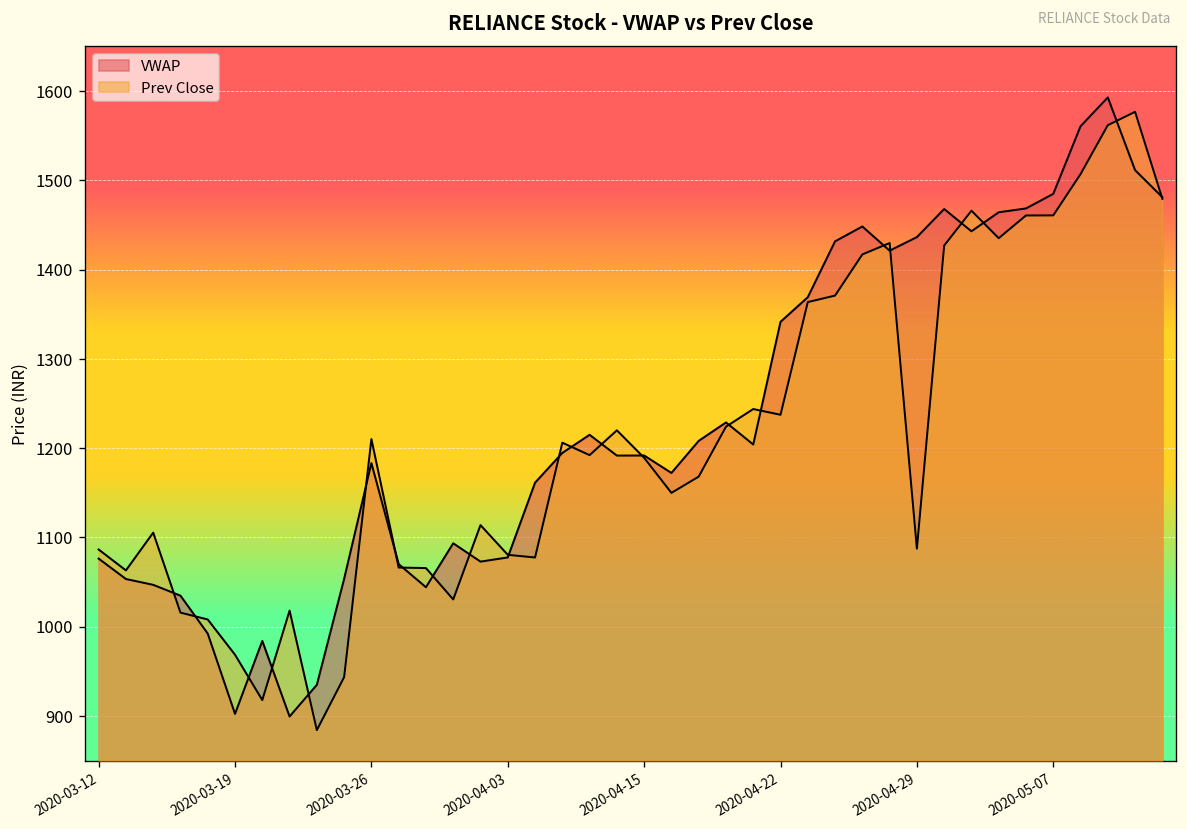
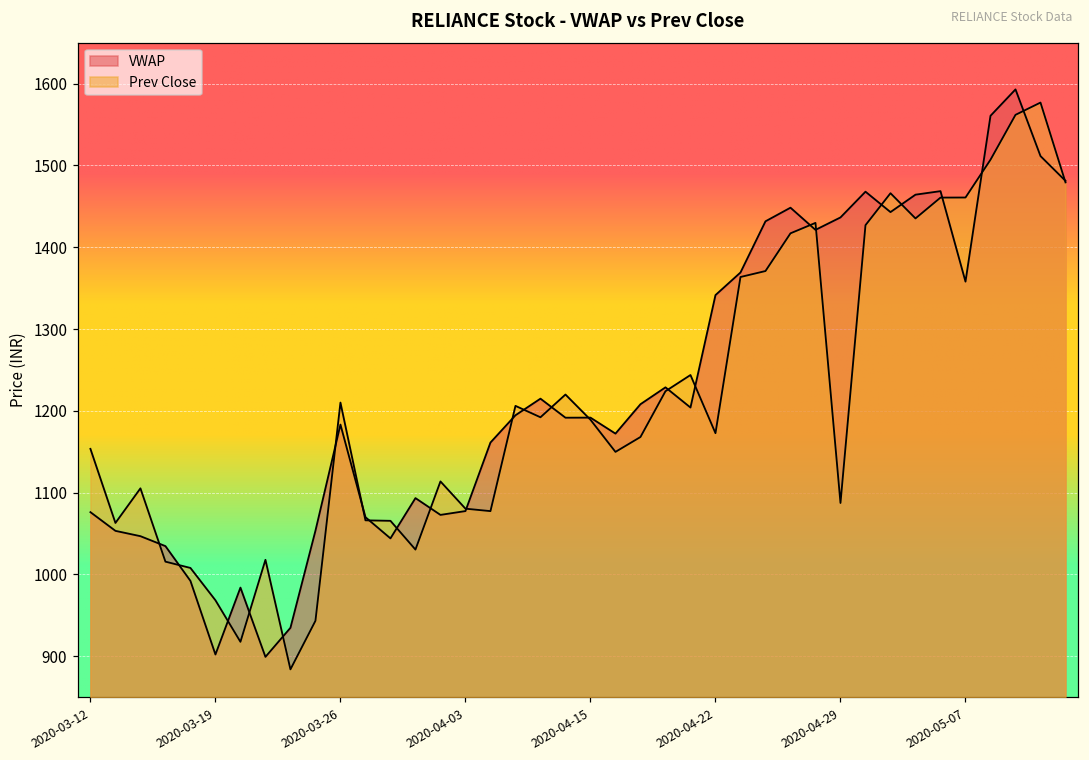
Prev Close, 2020-03-12: 1090 -> 1150
Prev Close, 2020-04-22: 1240 -> 1170
VWAP, 2020-05-07: 1480 -> 1360
